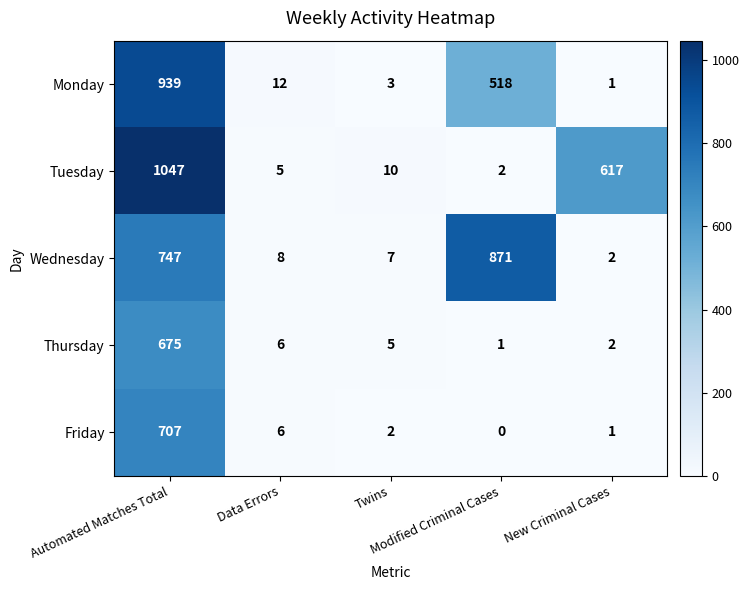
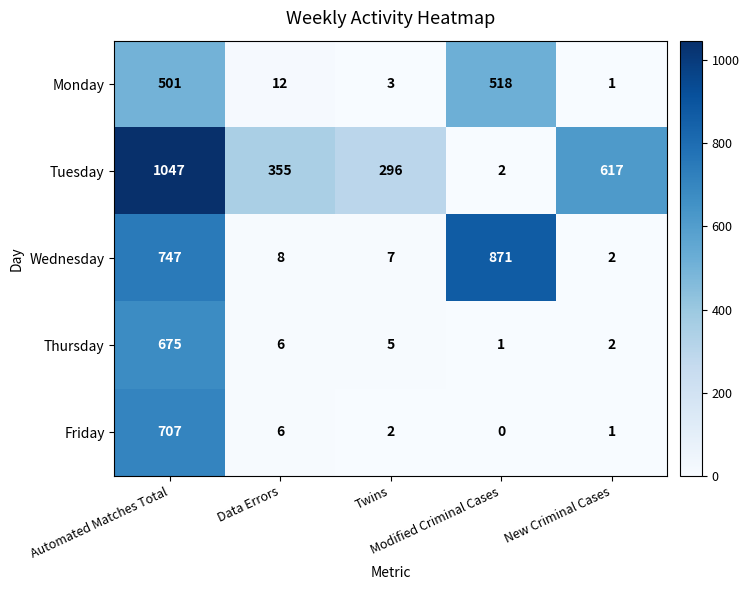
Monday, Automated Matches Total: 939 -> 501
Tuesday, Data Errors: 5 -> 355
Tuesday, Twins: 10 -> 296
